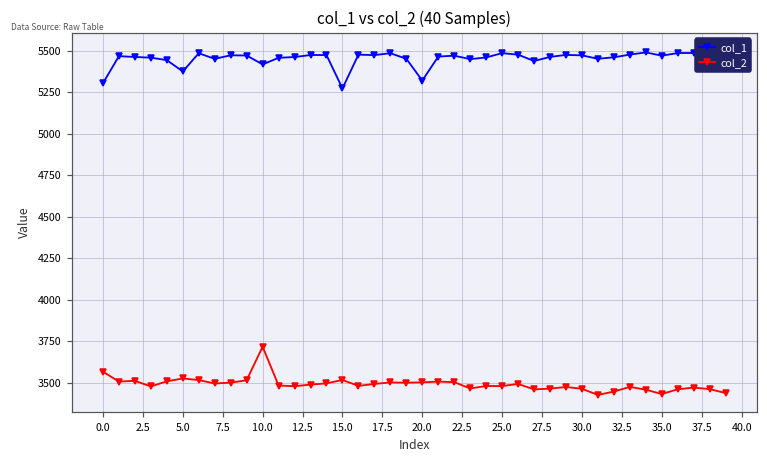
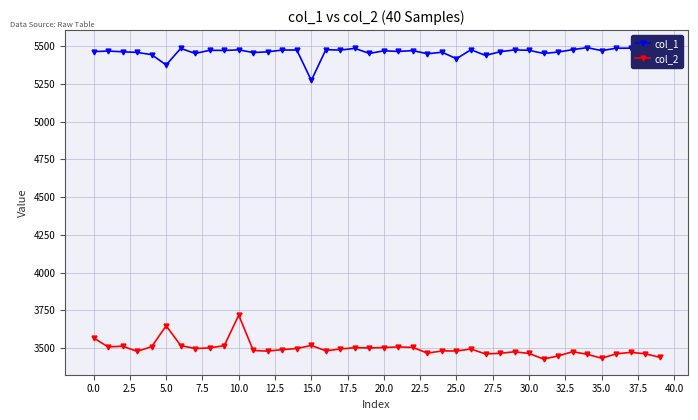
col_1, 0.0: 5300 -> 5460
col_2, 5.0: 3530 -> 3650
col_1, 10.0: 5420 -> 5480
col_1, 20.0: 5320 -> 5470
col_1, 25.0: 5490 -> 5420
